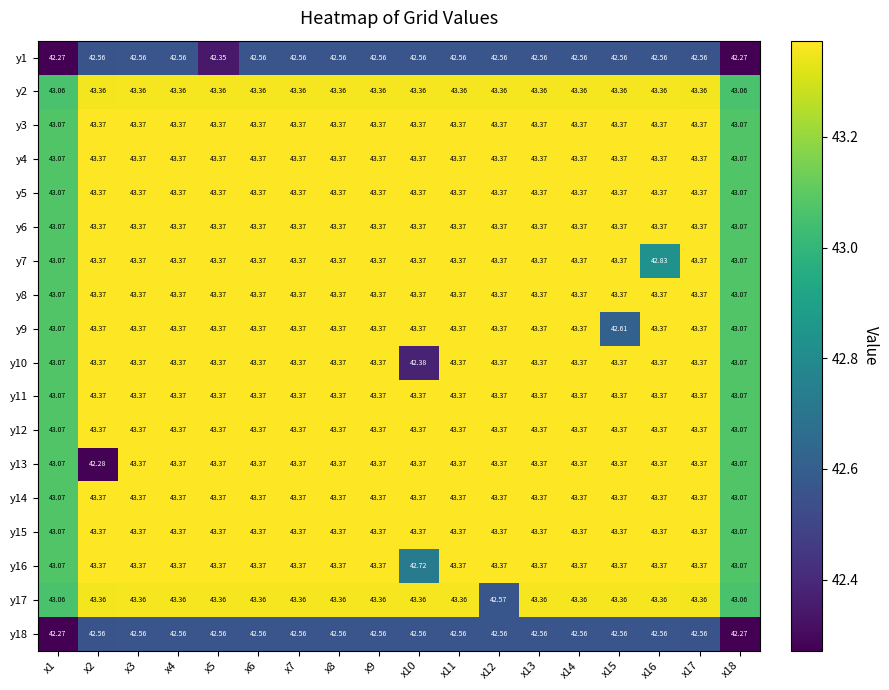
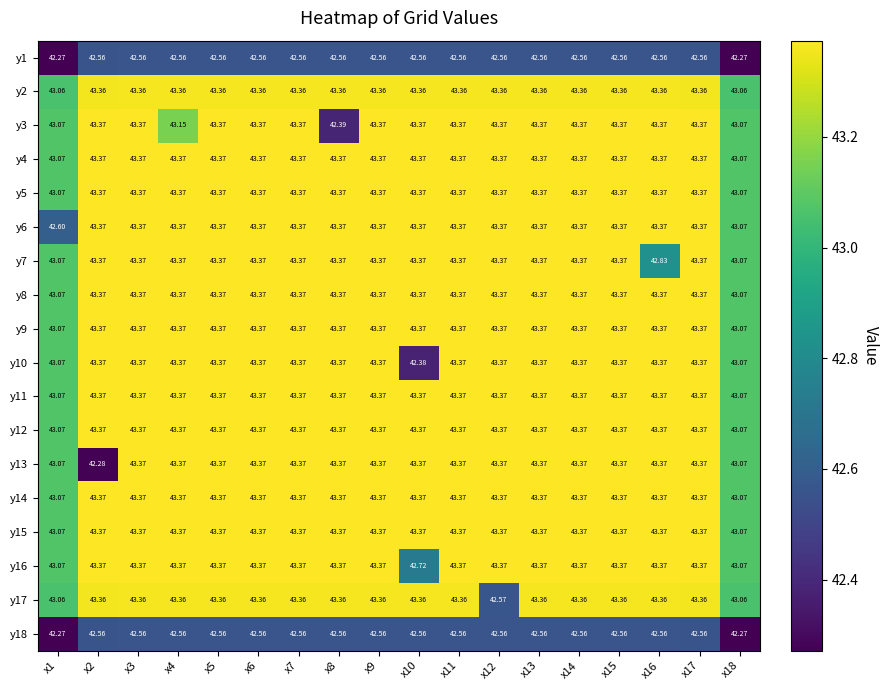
y1, x5: 42.35 -> 42.56
y3, x4: 43.37 -> 43.15
y3, x8: 43.37 -> 42.39
y6, x1: 43.07 -> 42.60
y9, x15: 42.61 -> 43.37
